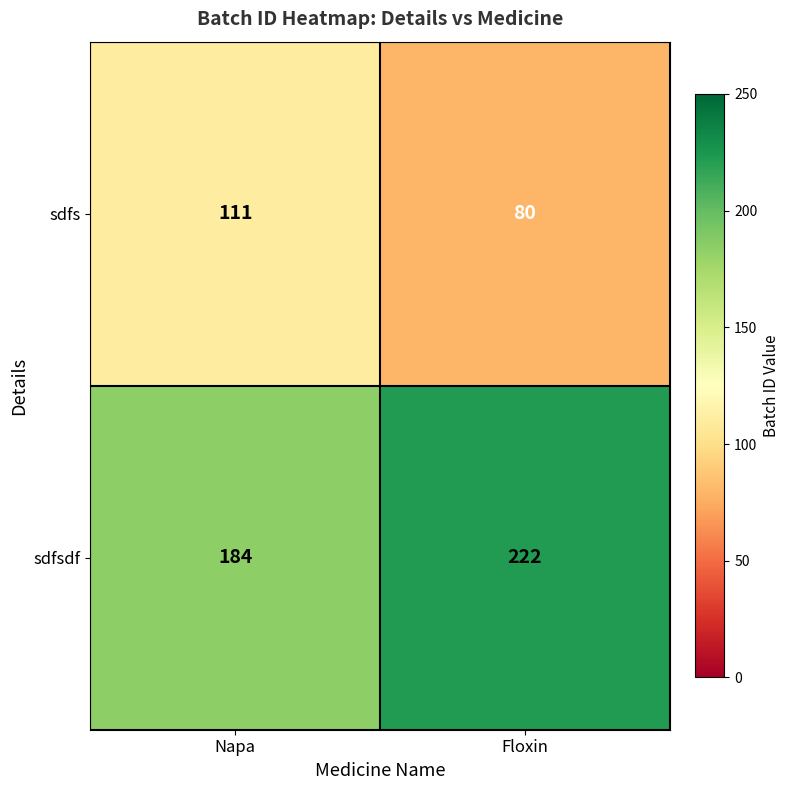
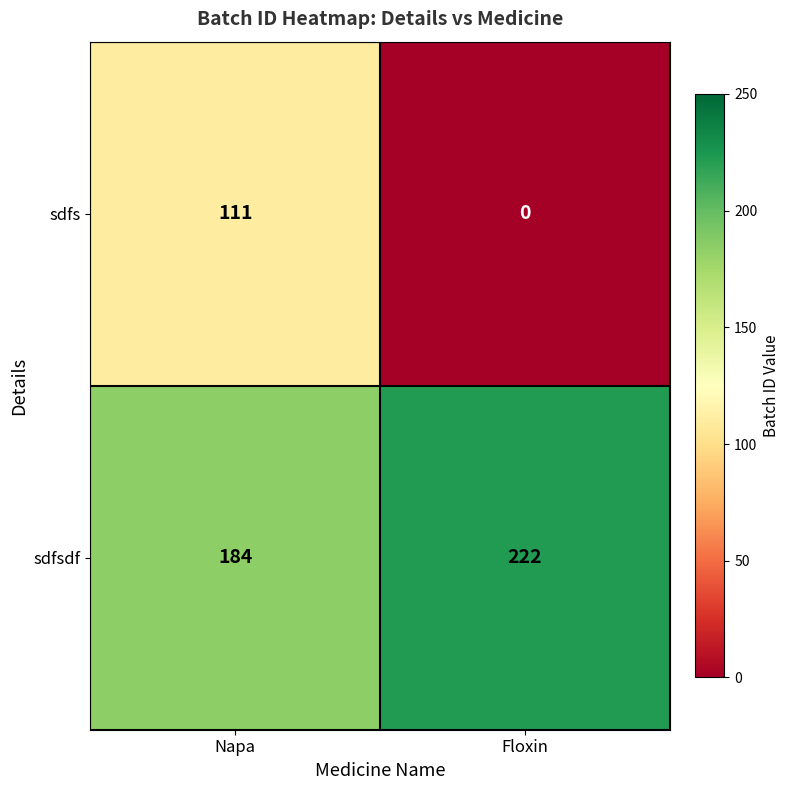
sdfs, Floxin: 80 -> 0
